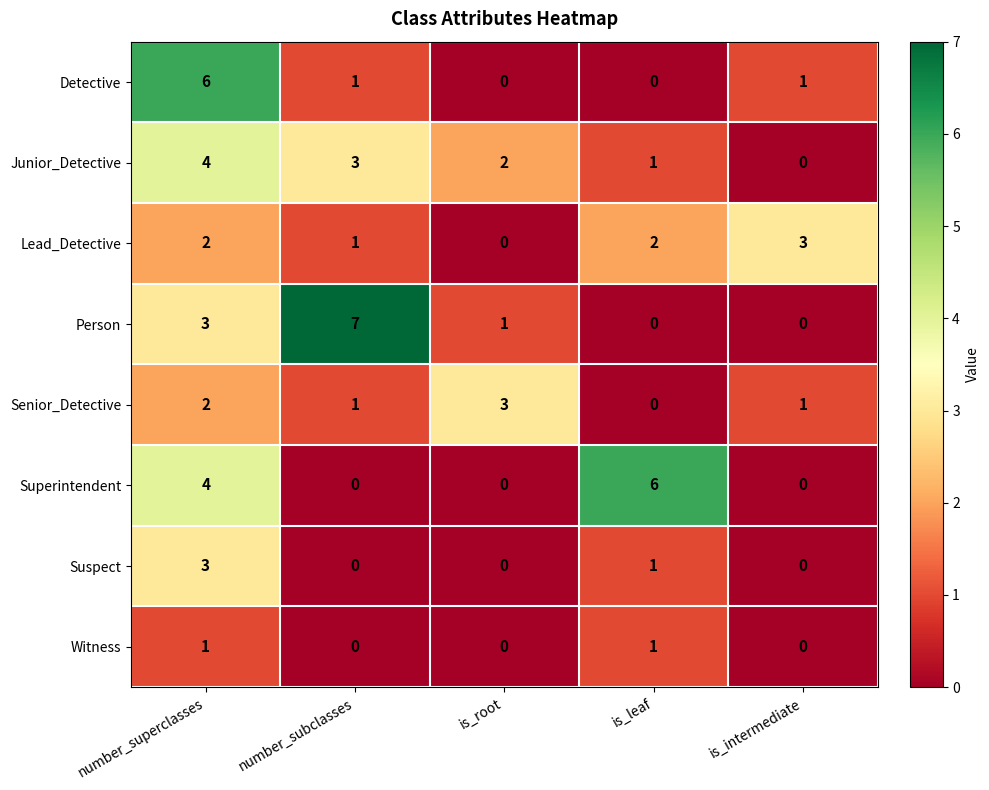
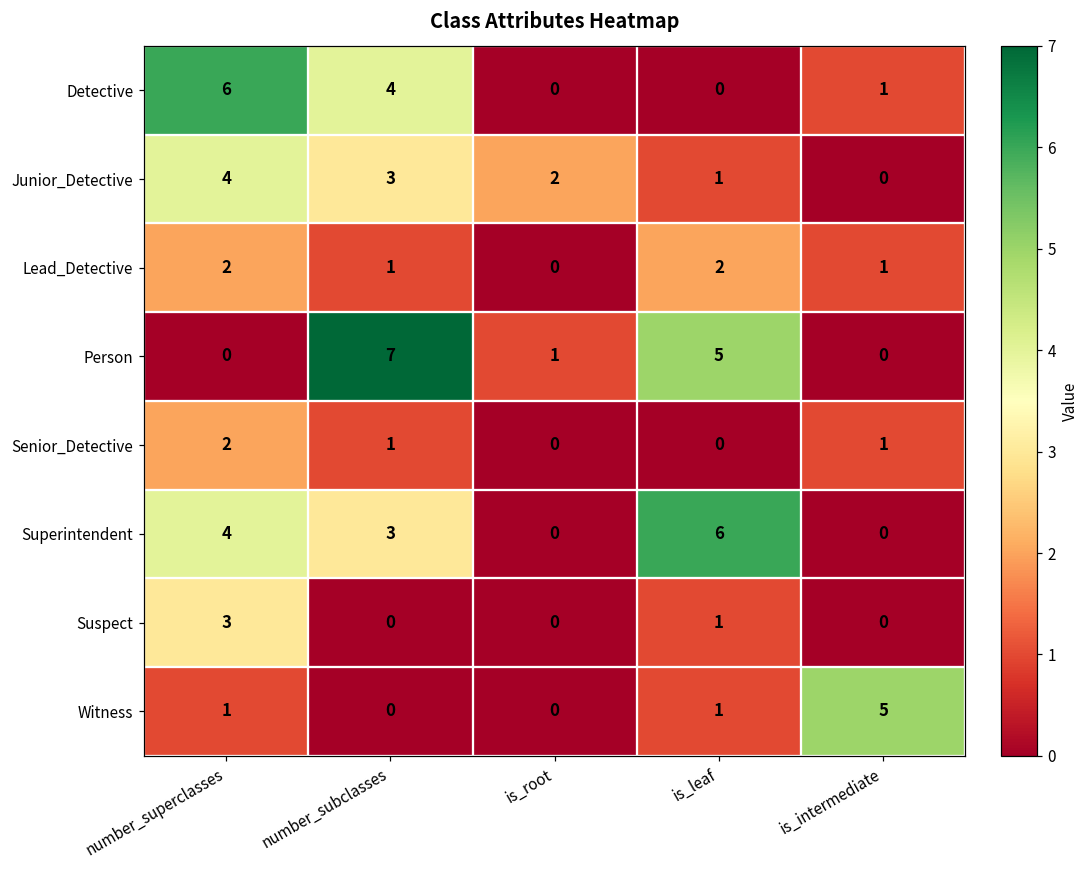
Detective, number_subclasses: 1 -> 4
Lead_Detective, is_intermediate: 3 -> 1
Person, number_superclasses: 3 -> 0
Person, is_leaf: 0 -> 5
Senior_Detective, is_root: 3 -> 0
Superintendent, number_subclasses: 0 -> 3
Witness, is_intermediate: 0 -> 5
